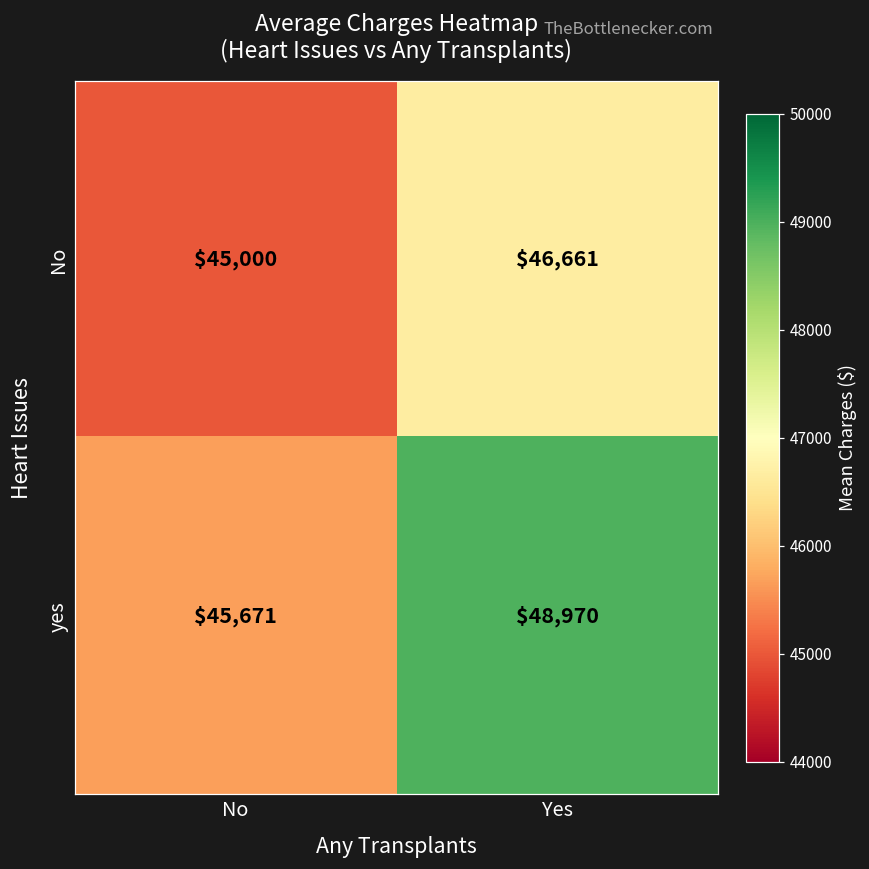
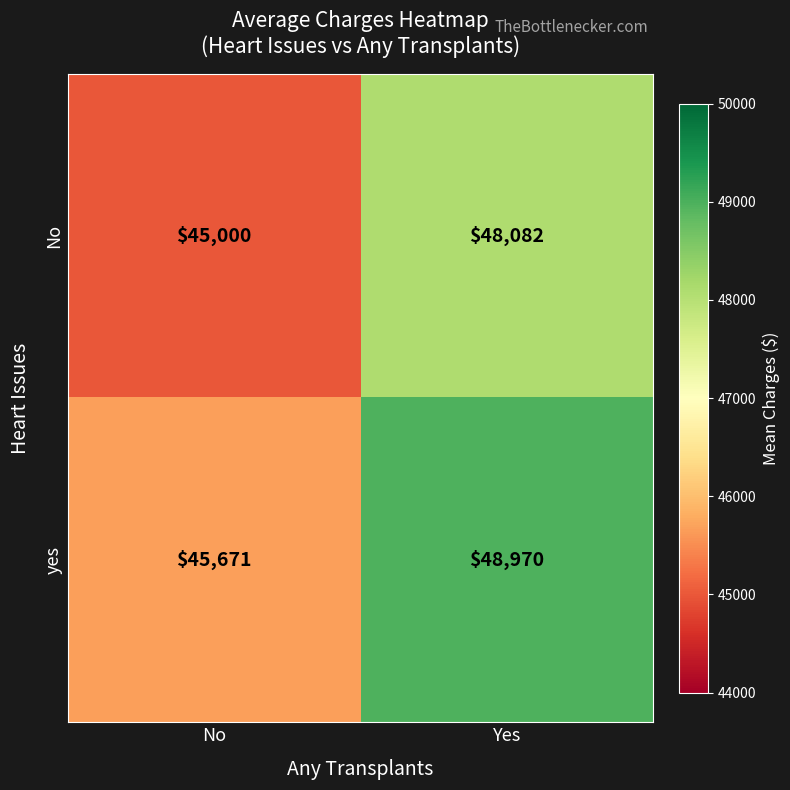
No, Yes: $46,661 -> $48,082
